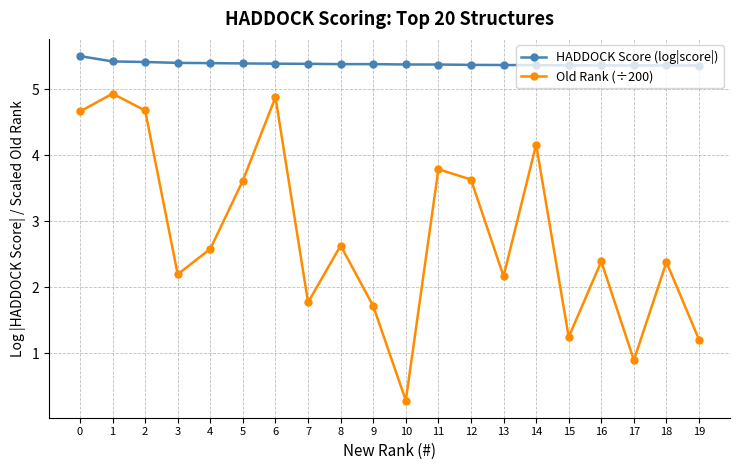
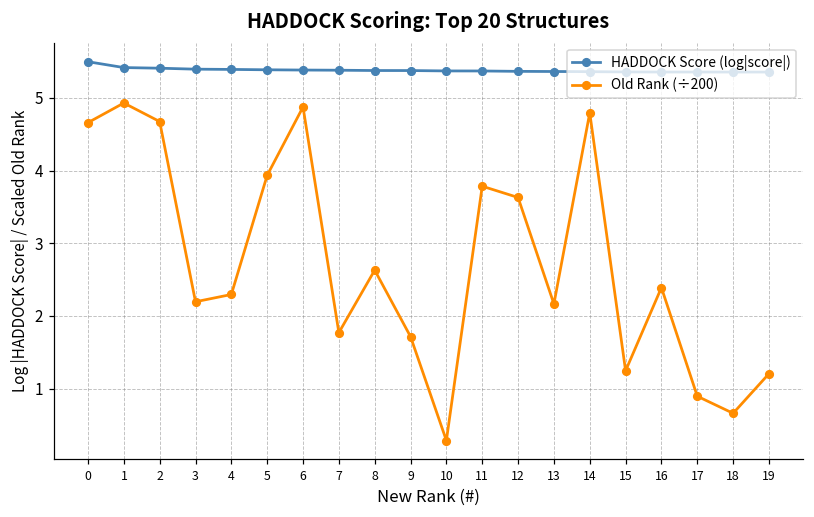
Old Rank (÷200), 4: 2.6 -> 2.3
Old Rank (÷200), 5: 3.6 -> 3.9
Old Rank (÷200), 14: 4.2 -> 4.8
Old Rank (÷200), 18: 2.4 -> 0.7
